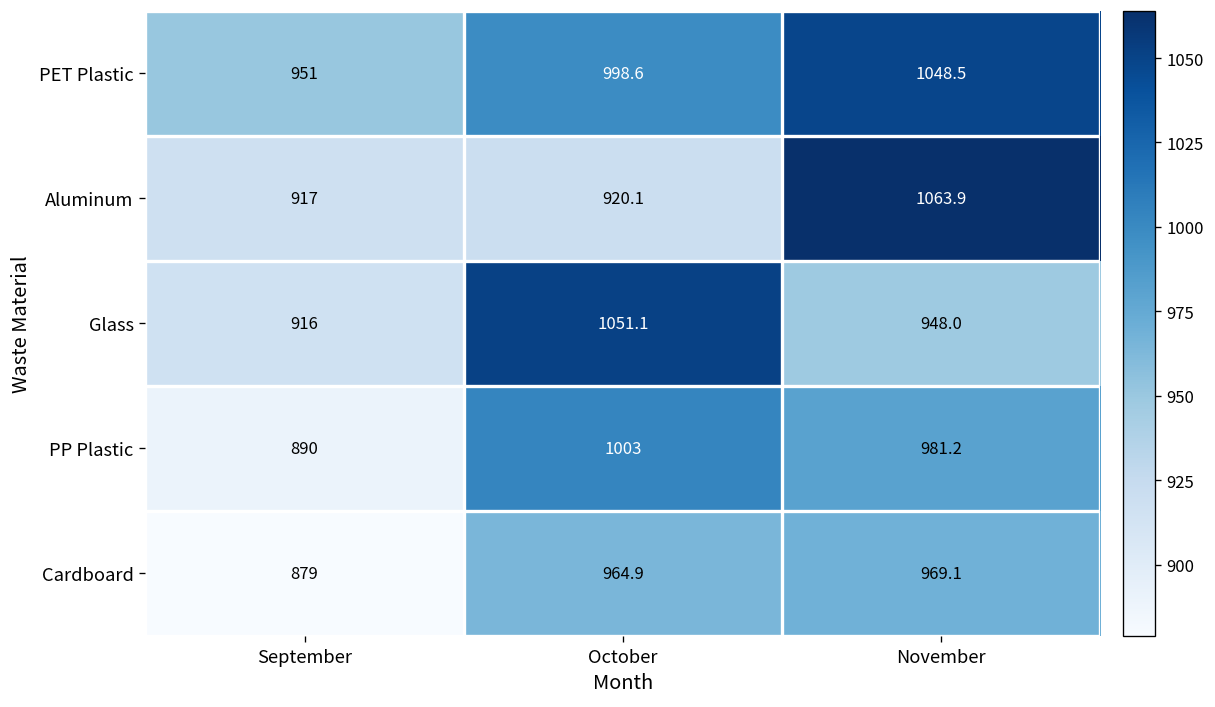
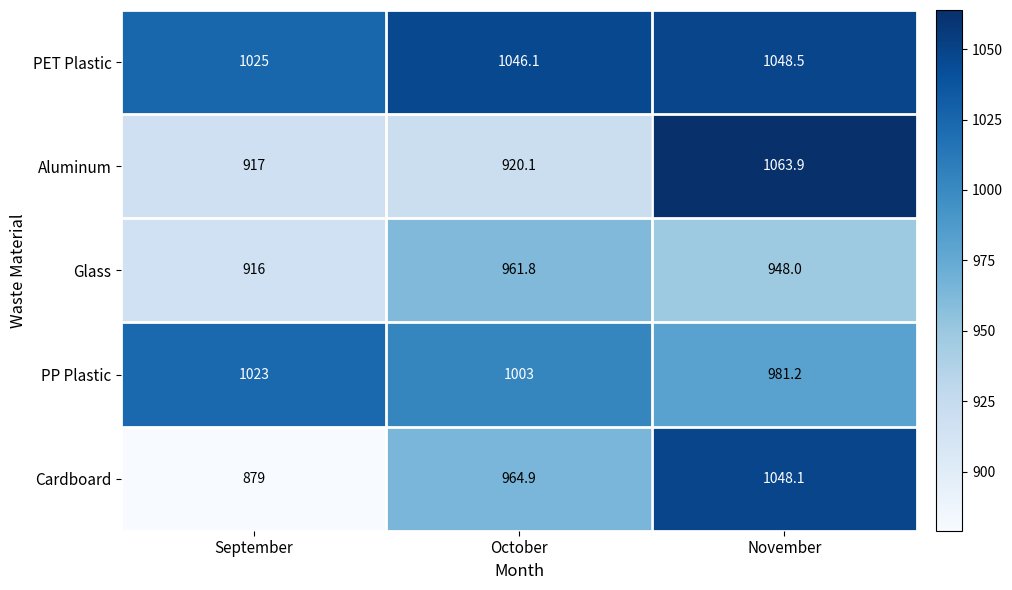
PET Plastic, September: 951 -> 1025
PET Plastic, October: 998.6 -> 1046.1
Glass, October: 1051.1 -> 961.8
PP Plastic, September: 890 -> 1023
Cardboard, November: 969.1 -> 1048.1
